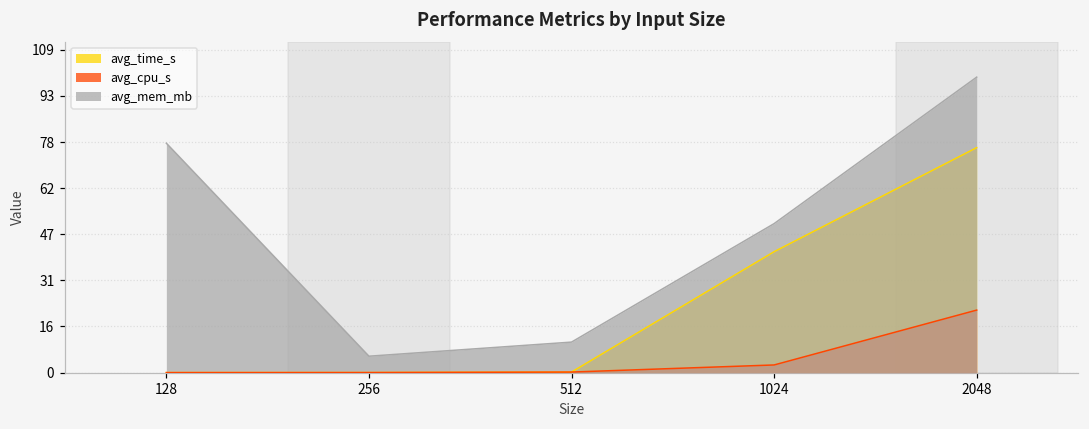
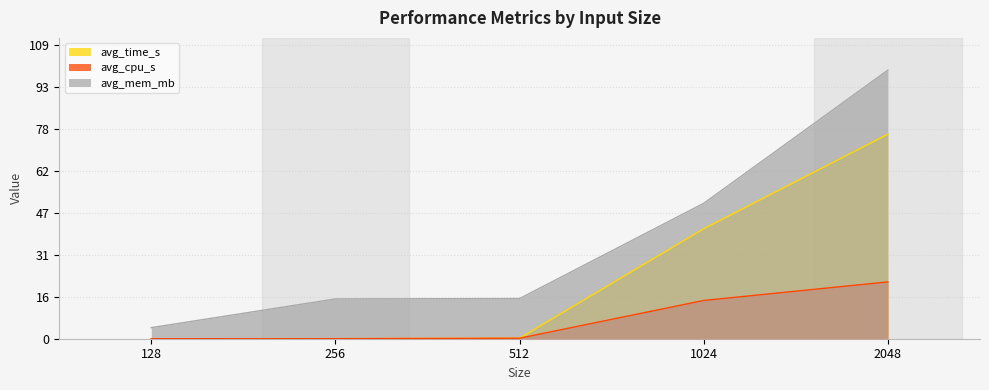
avg_mem_mb, 128: 77 -> 4
avg_mem_mb, 256: 6 -> 15
avg_mem_mb, 512: 10 -> 15
avg_cpu_s, 1024: 3 -> 14
